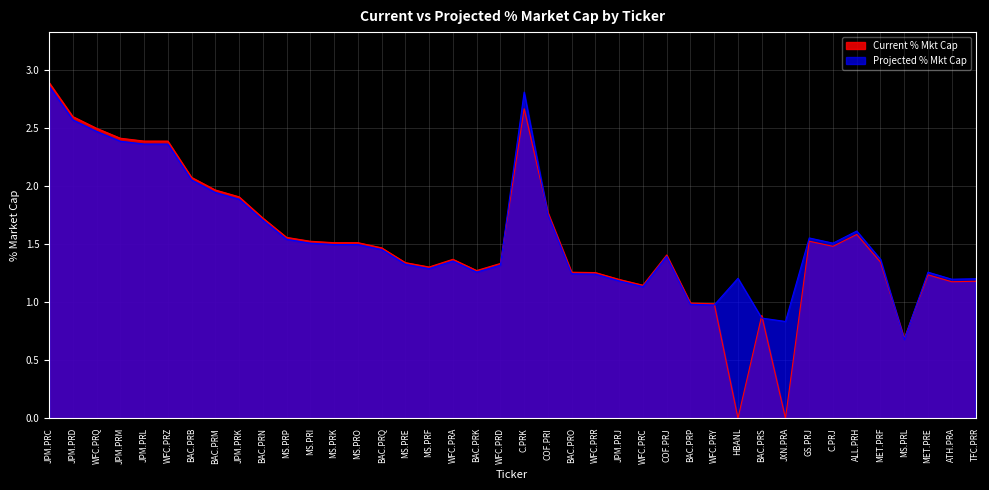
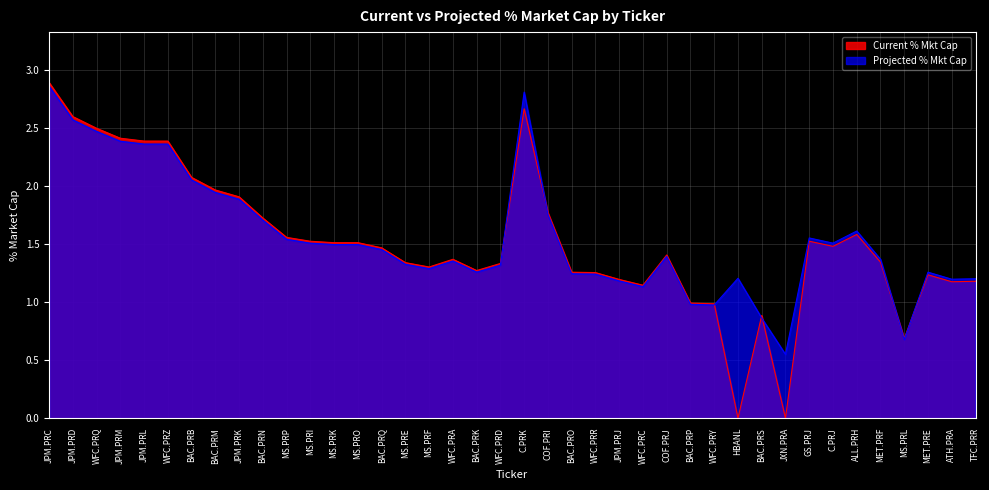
Projected % Mkt Cap, JXN.PRA: 0.83 -> 0.55
